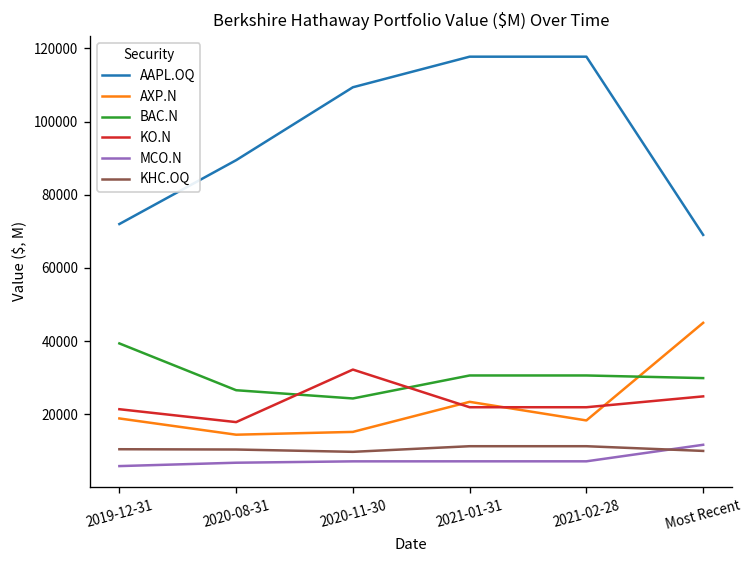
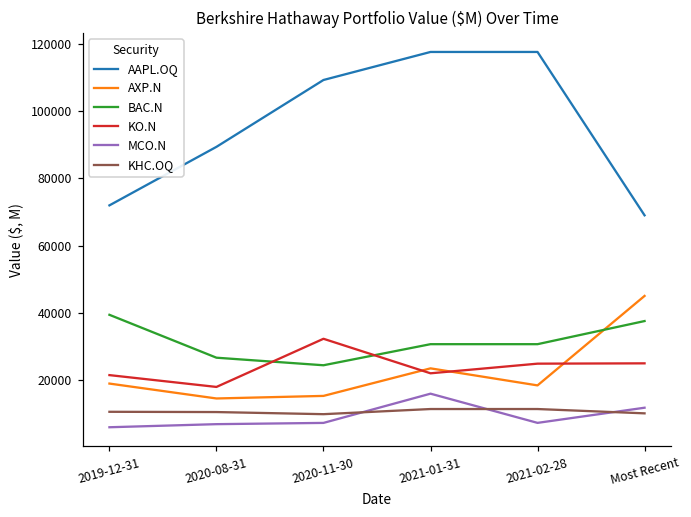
MCO.N, 2021-01-31: 7000 -> 16000
KO.N, 2021-02-28: 22000 -> 25000
BAC.N, Most Recent: 30000 -> 38000
